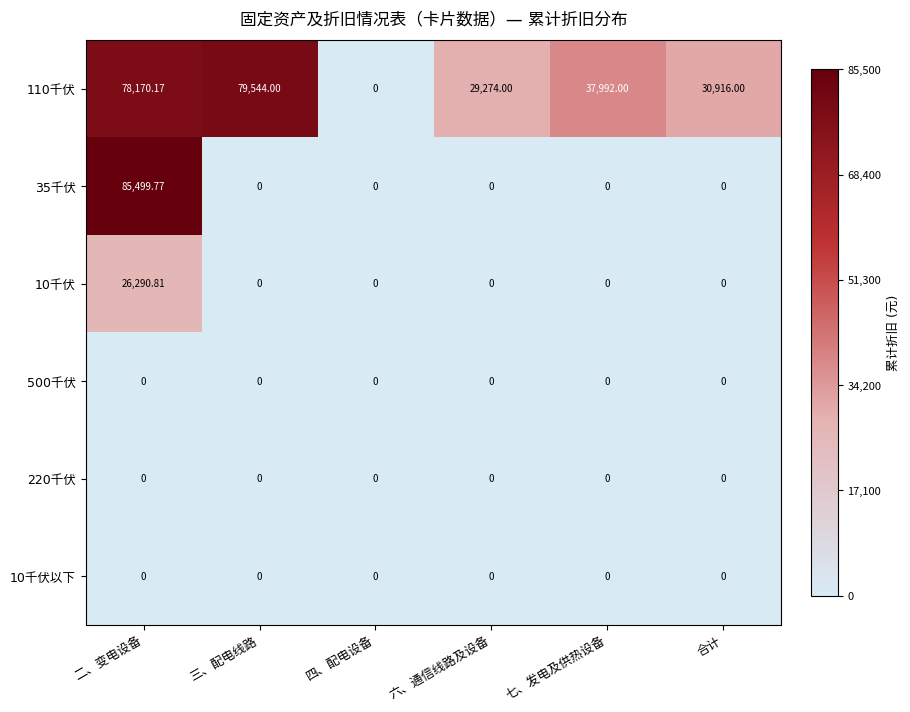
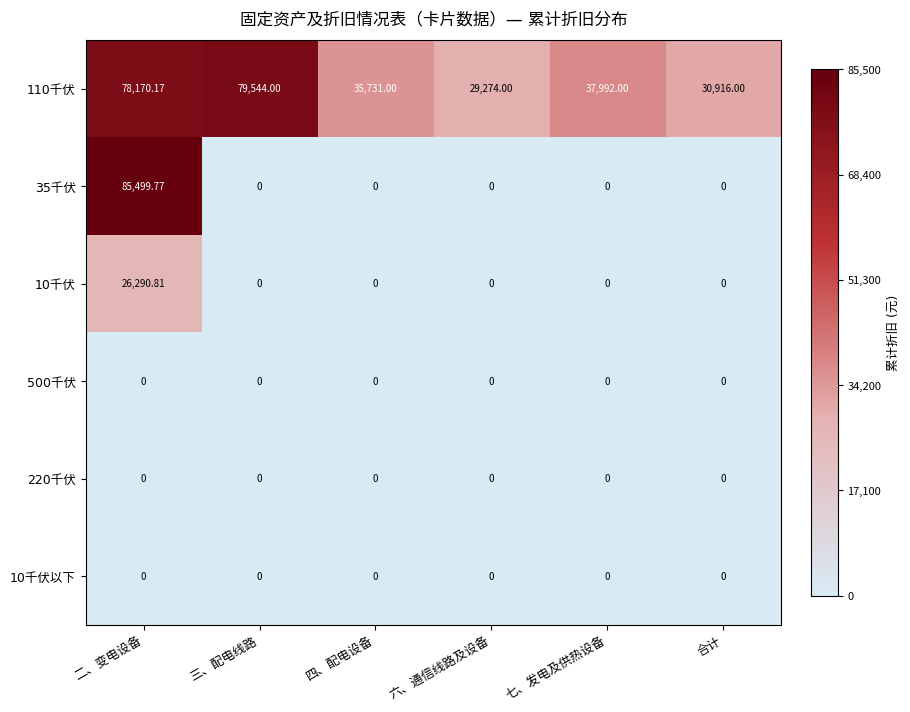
110千伏, 四、配电设备: 0 -> 35,731.00
